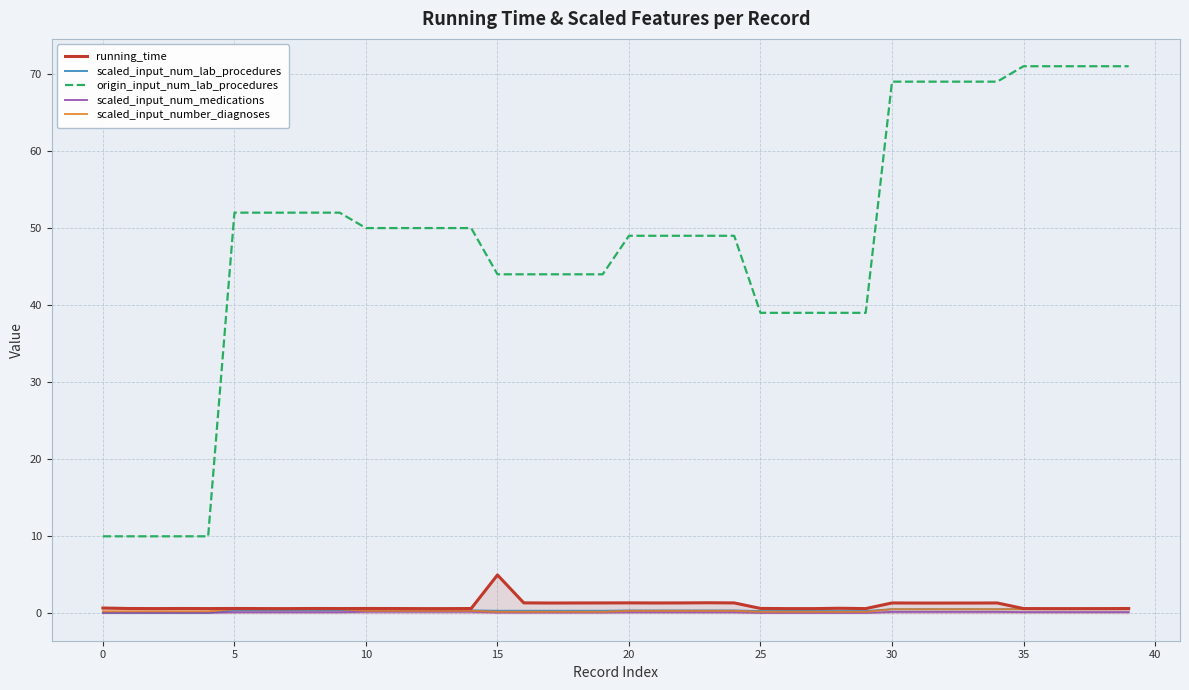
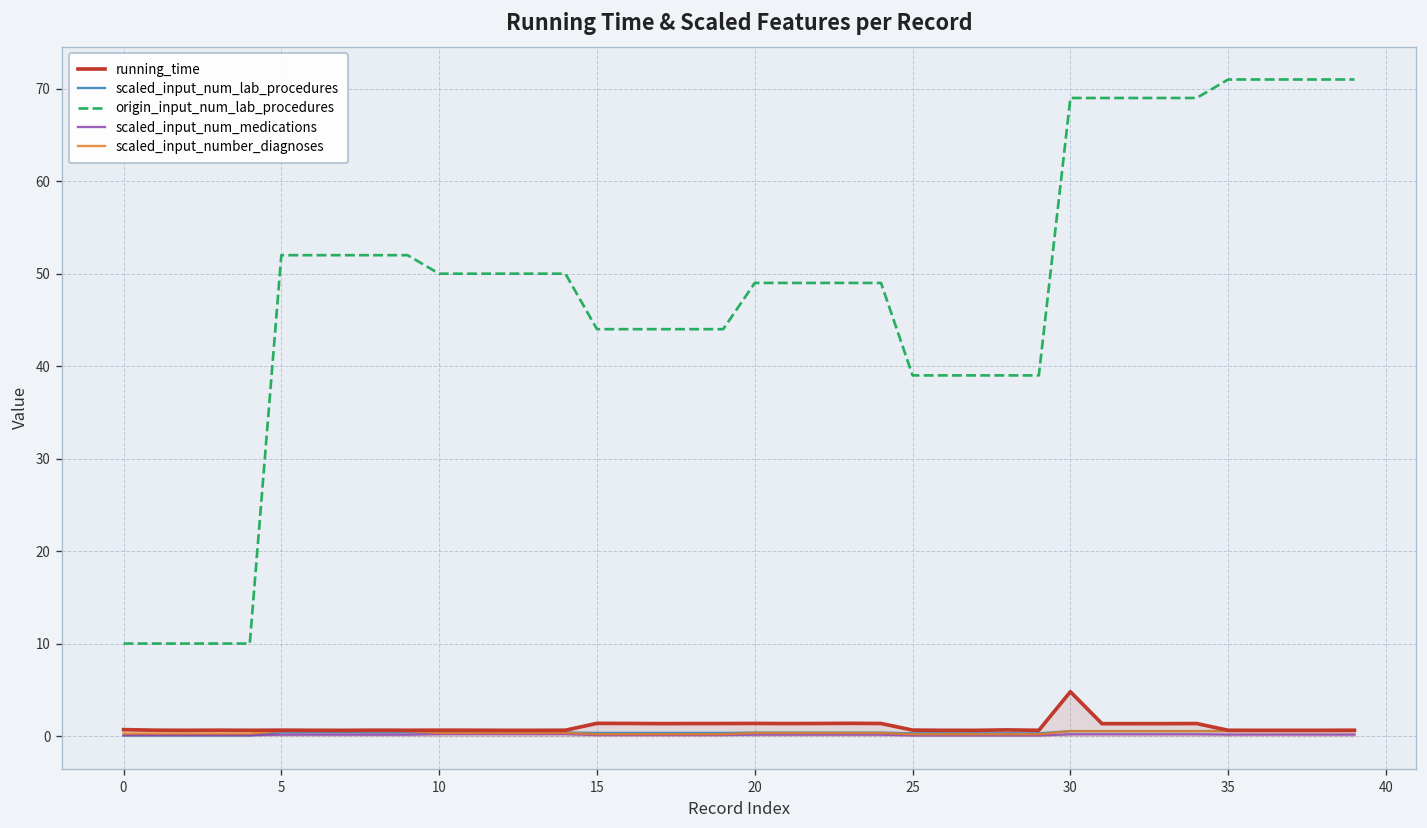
running_time, 15: 5 -> 1
running_time, 30: 1 -> 5
